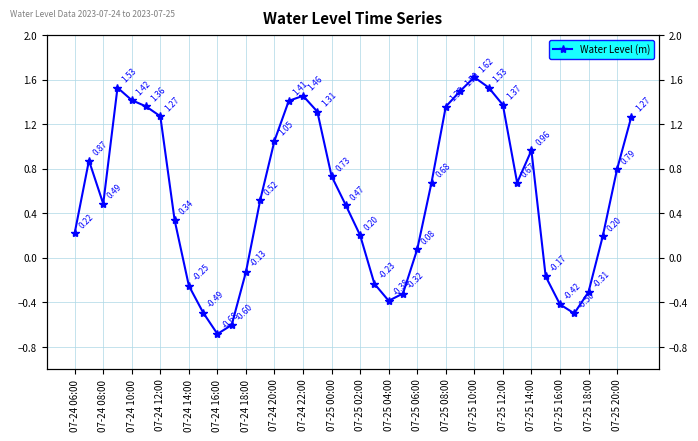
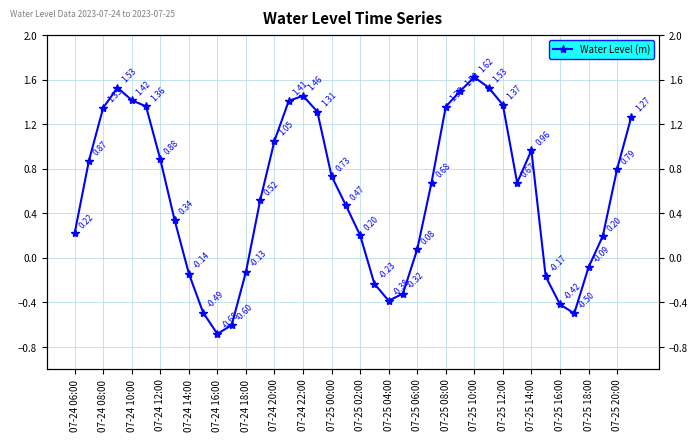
07-24 08:00: 0.49 -> 1.35
07-24 12:00: 1.27 -> 0.88
07-24 14:00: -0.25 -> -0.14
07-25 18:00: -0.31 -> -0.09
